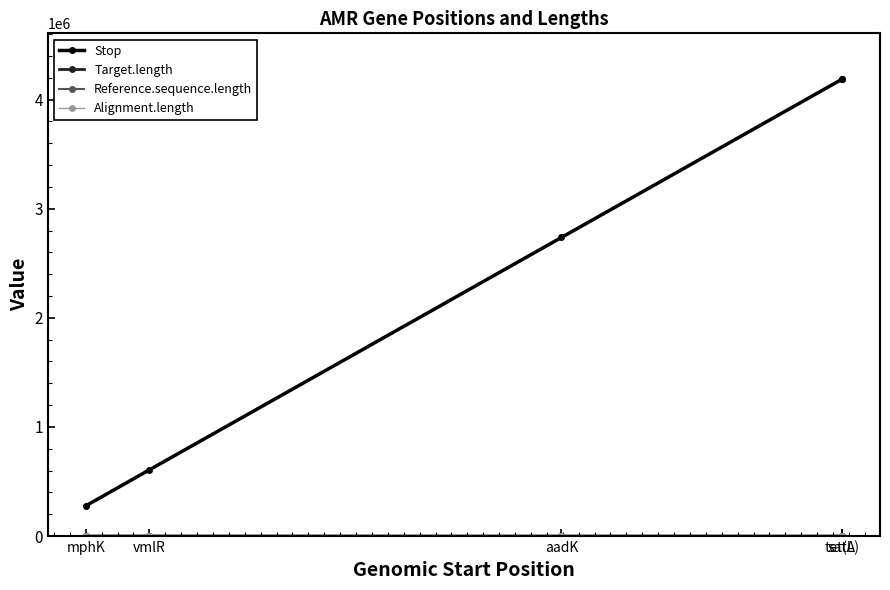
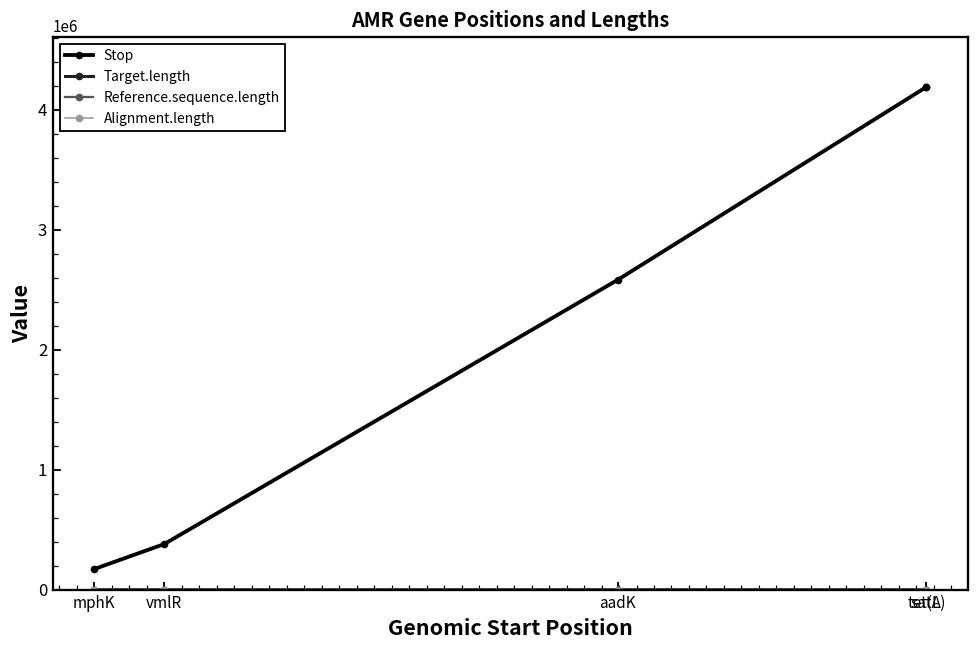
Stop, mphK: 280000 -> 170000
Stop, vmlR: 610000 -> 380000
Stop, aadK: 2740000 -> 2580000
